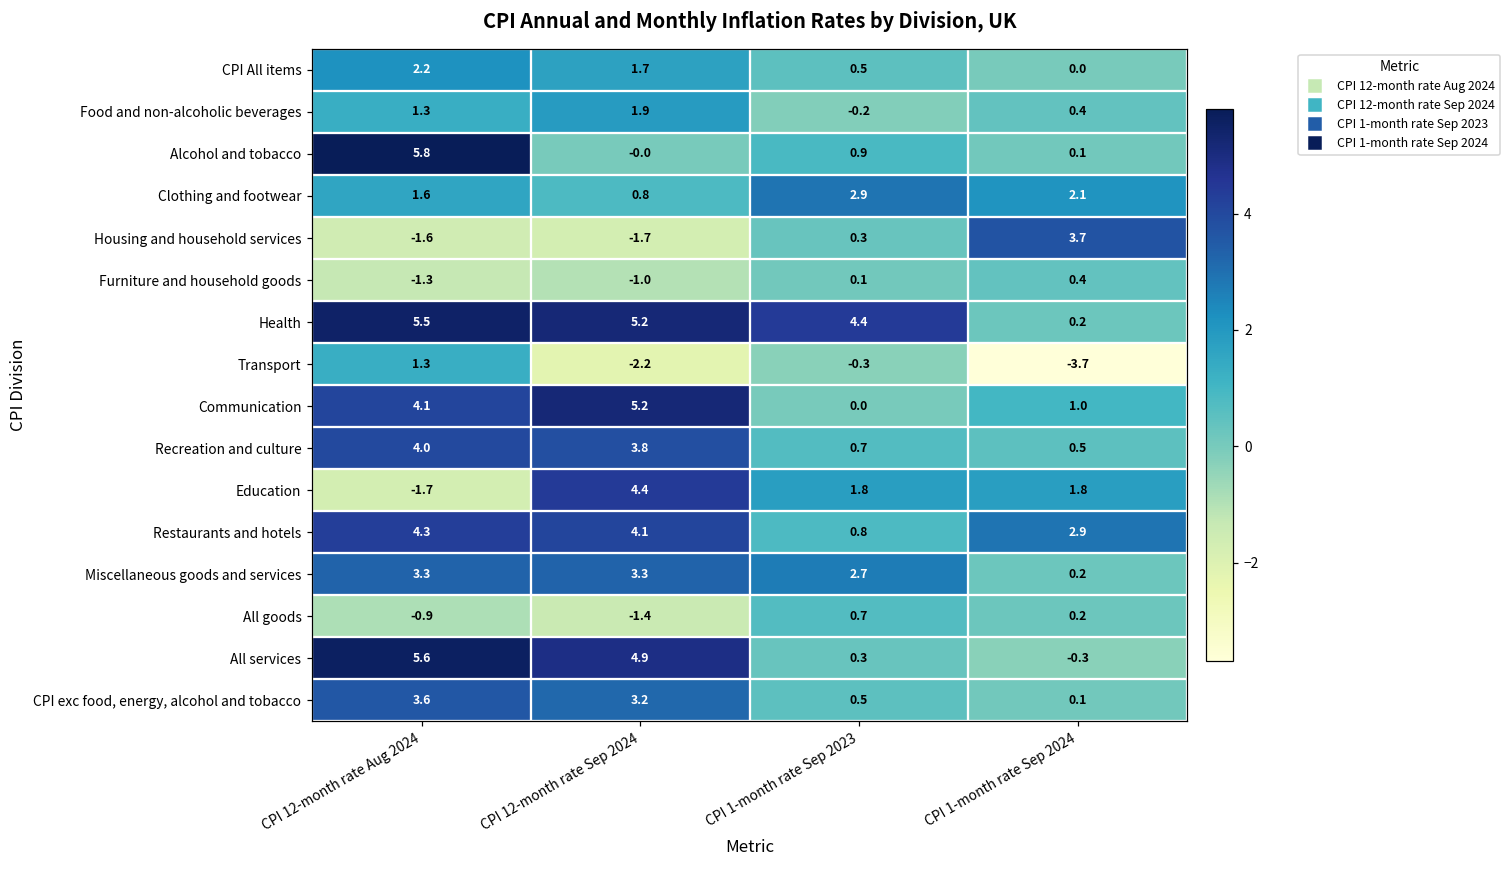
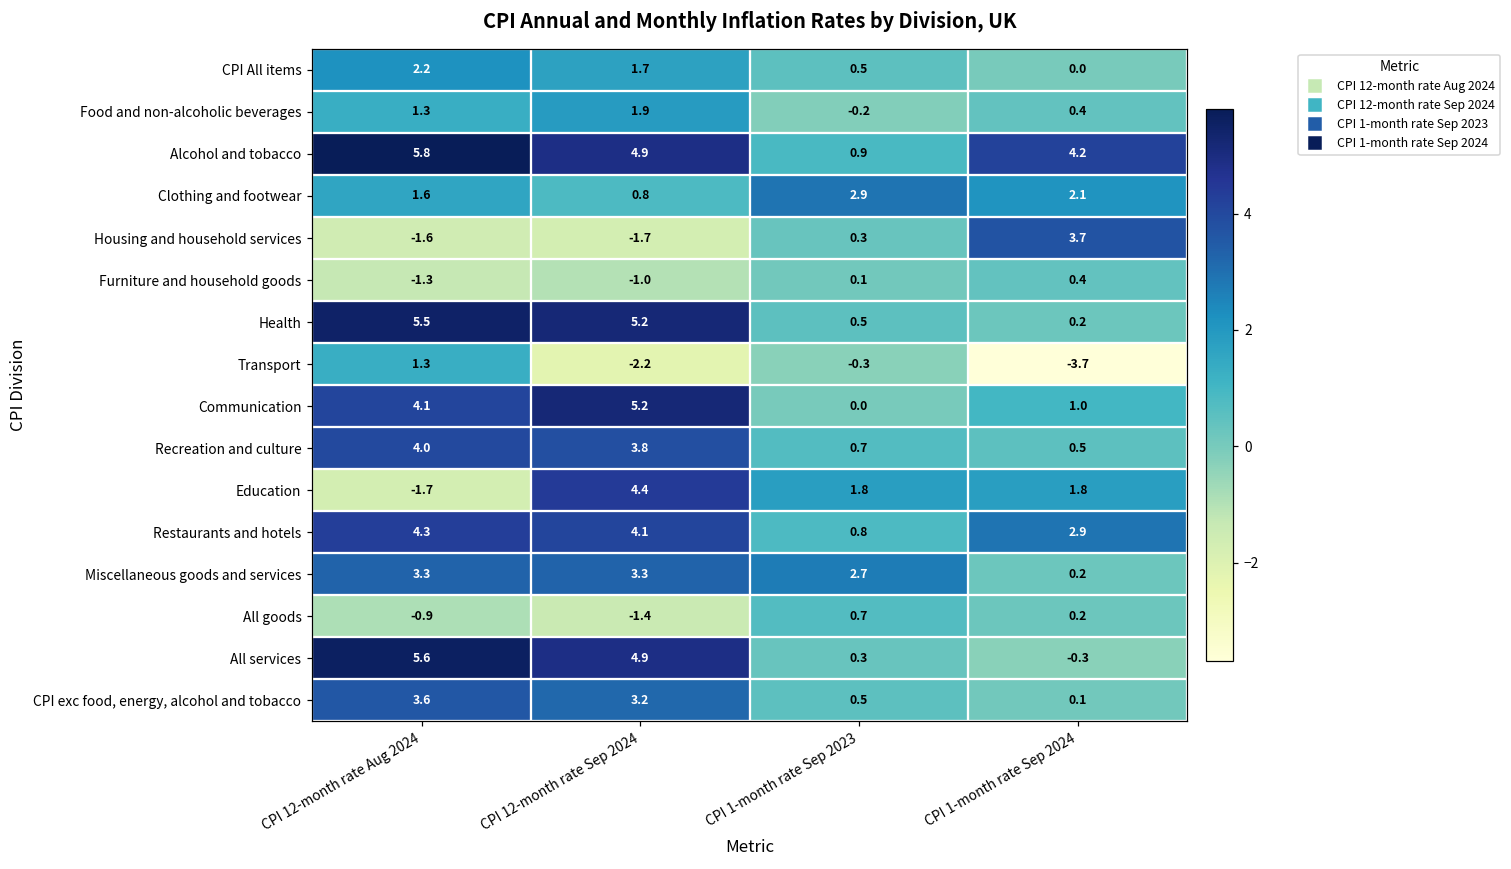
Alcohol and tobacco, CPI 12-month rate Sep 2024: -0.0 -> 4.9
Alcohol and tobacco, CPI 1-month rate Sep 2024: 0.1 -> 4.2
Health, CPI 1-month rate Sep 2023: 4.4 -> 0.5
